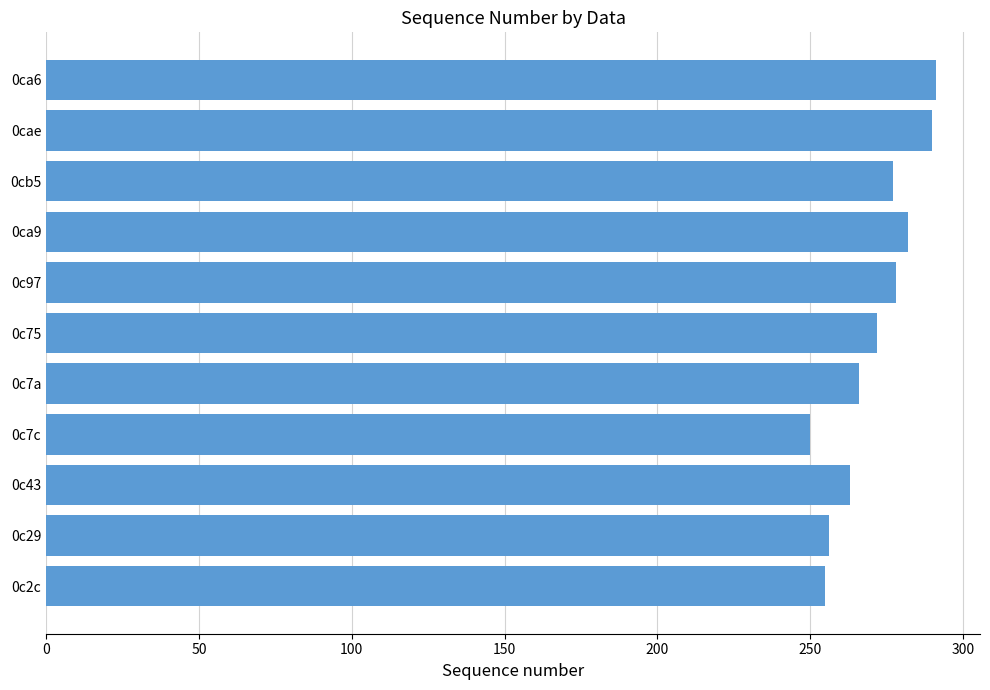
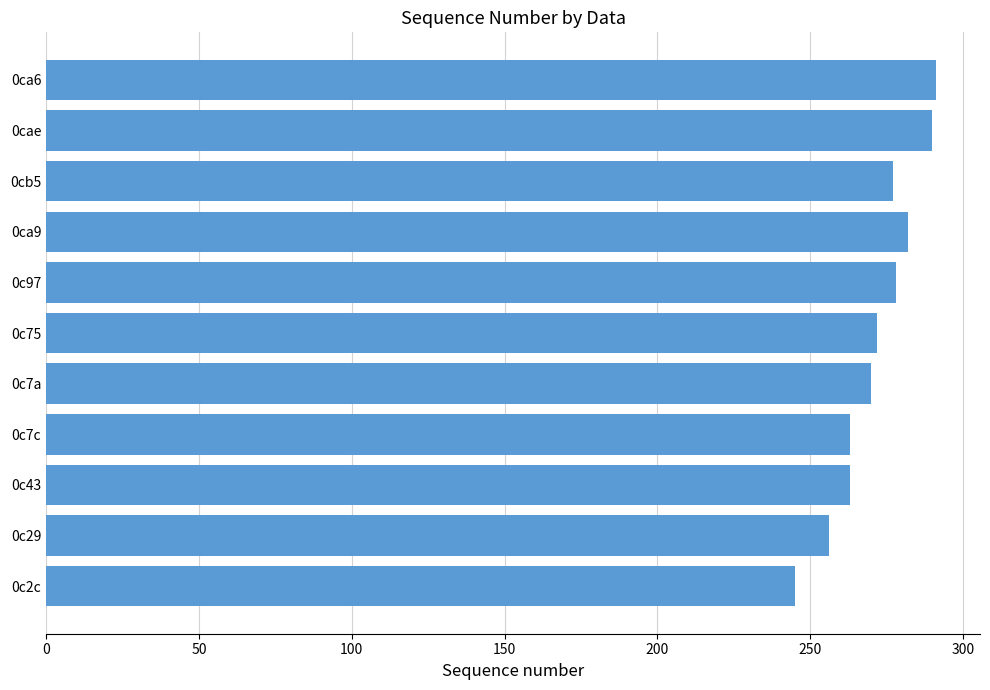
0c7a: 266 -> 270
0c7c: 250 -> 263
0c2c: 255 -> 245
